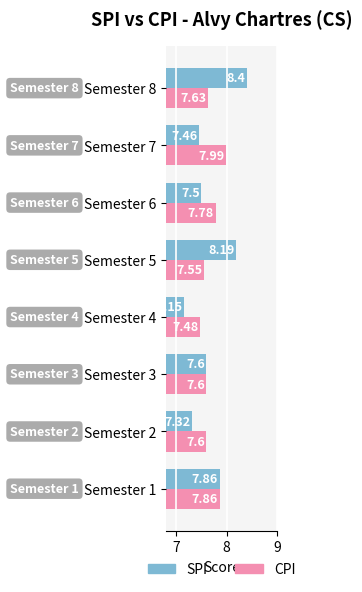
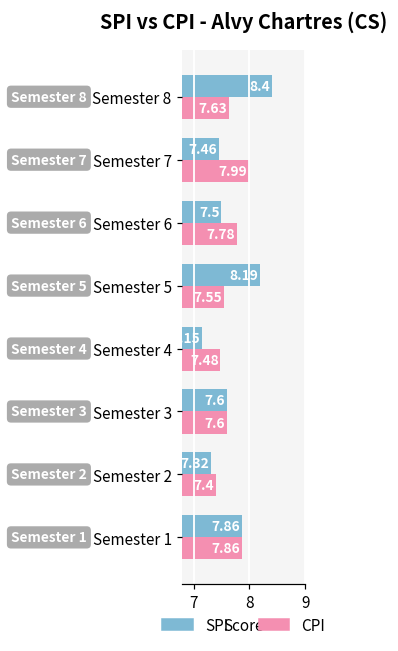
CPI, Semester 2: 7.6 -> 7.4
